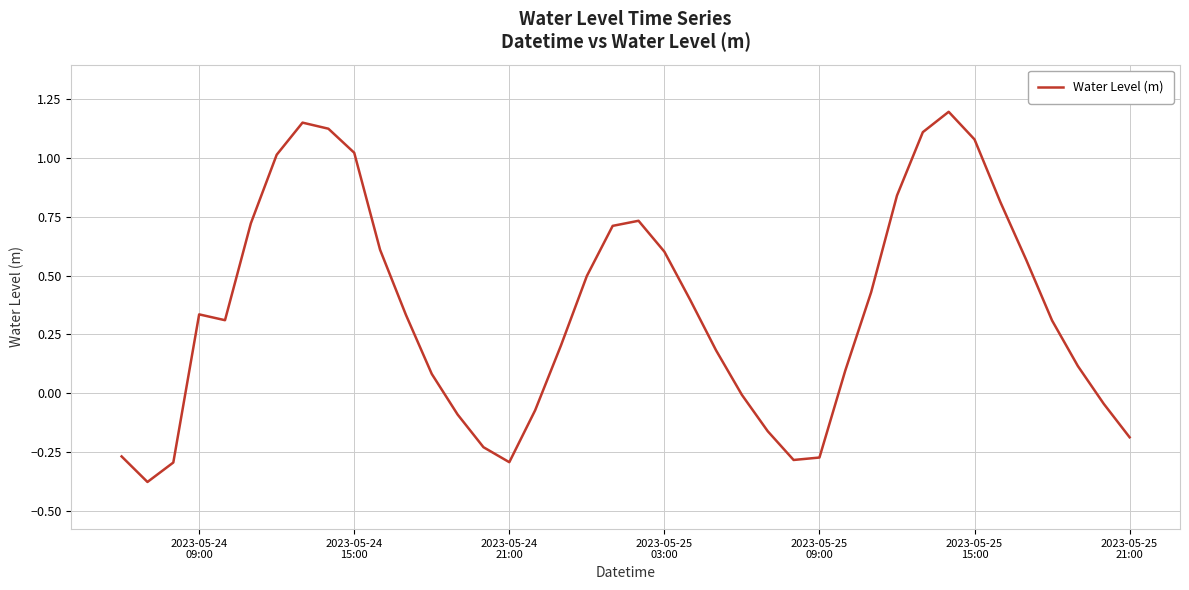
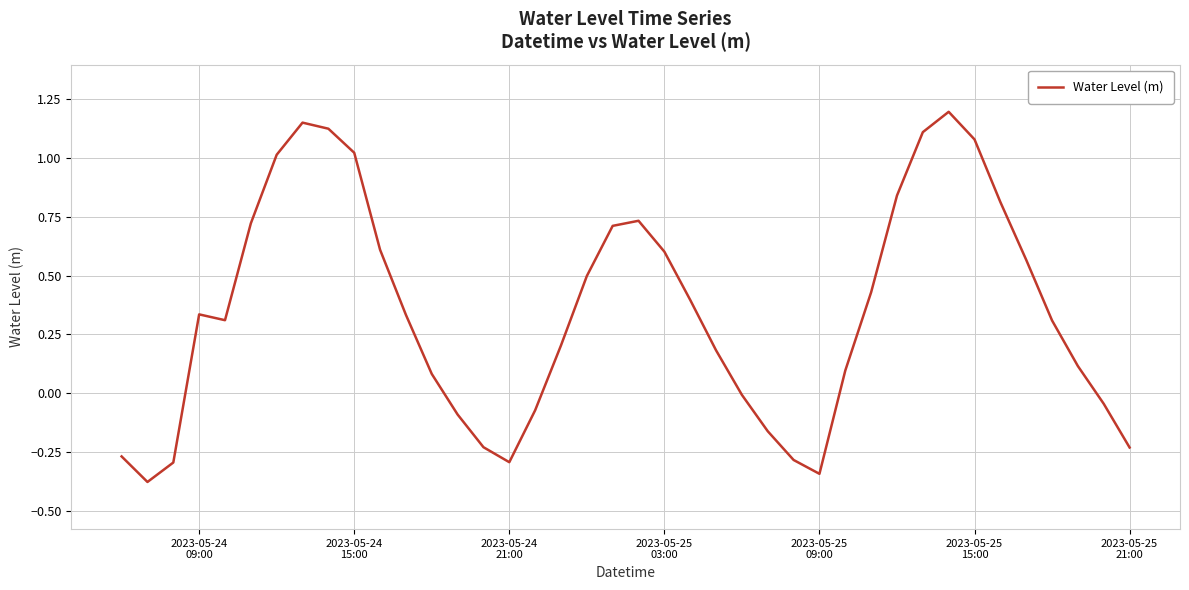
2023-05-25 09:00: -0.27 -> -0.34
2023-05-25 21:00: -0.19 -> -0.23
